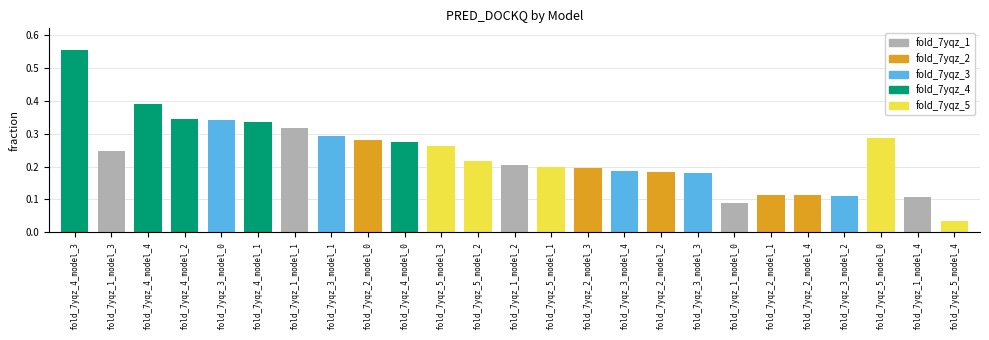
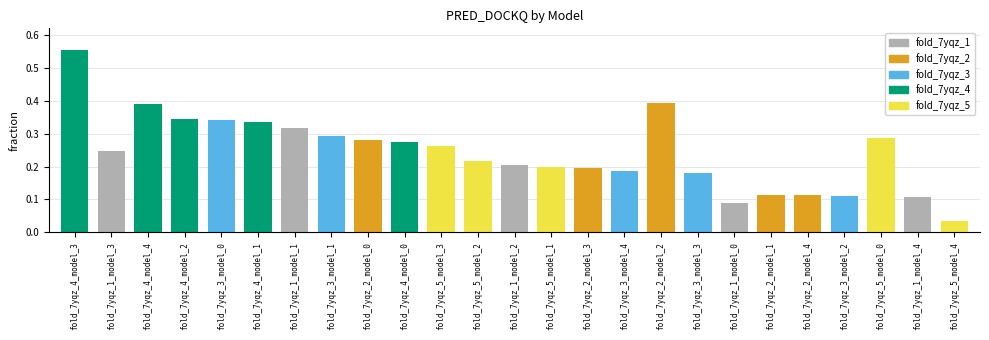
fold_7yqz_2_model_2: 0.18 -> 0.39
